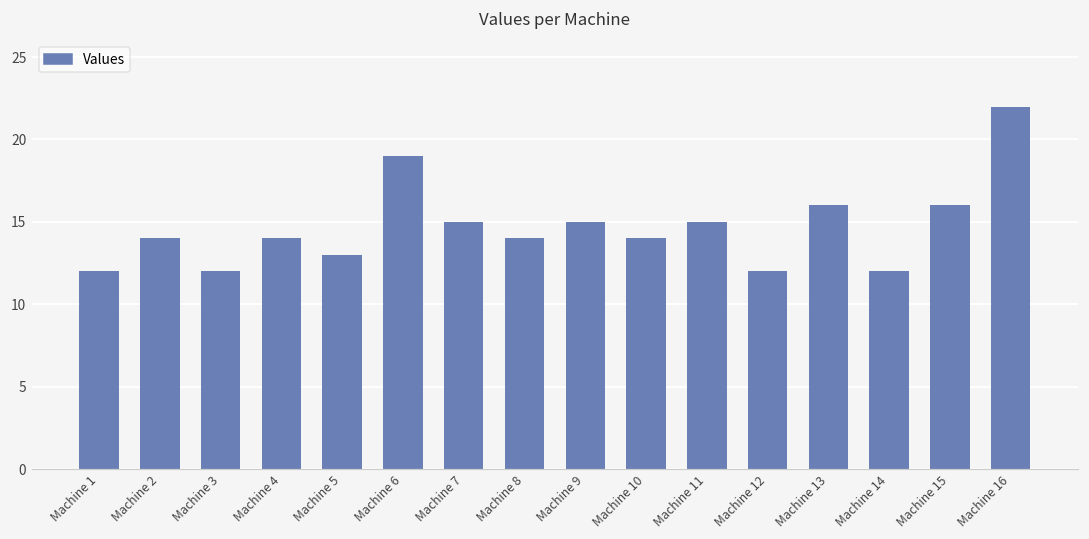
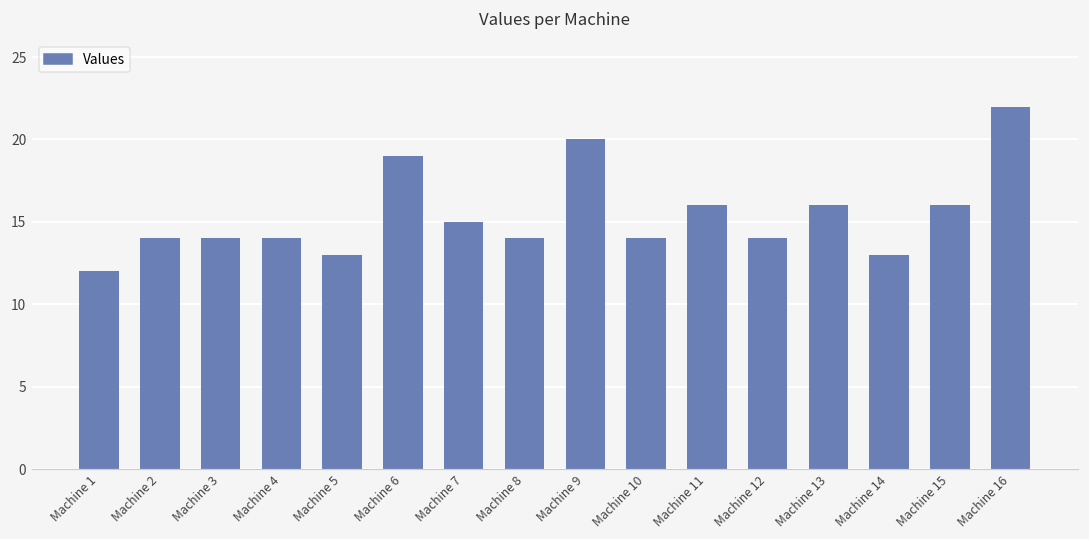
Machine 3: 12 -> 14
Machine 9: 15 -> 20
Machine 11: 15 -> 16
Machine 12: 12 -> 14
Machine 14: 12 -> 13
